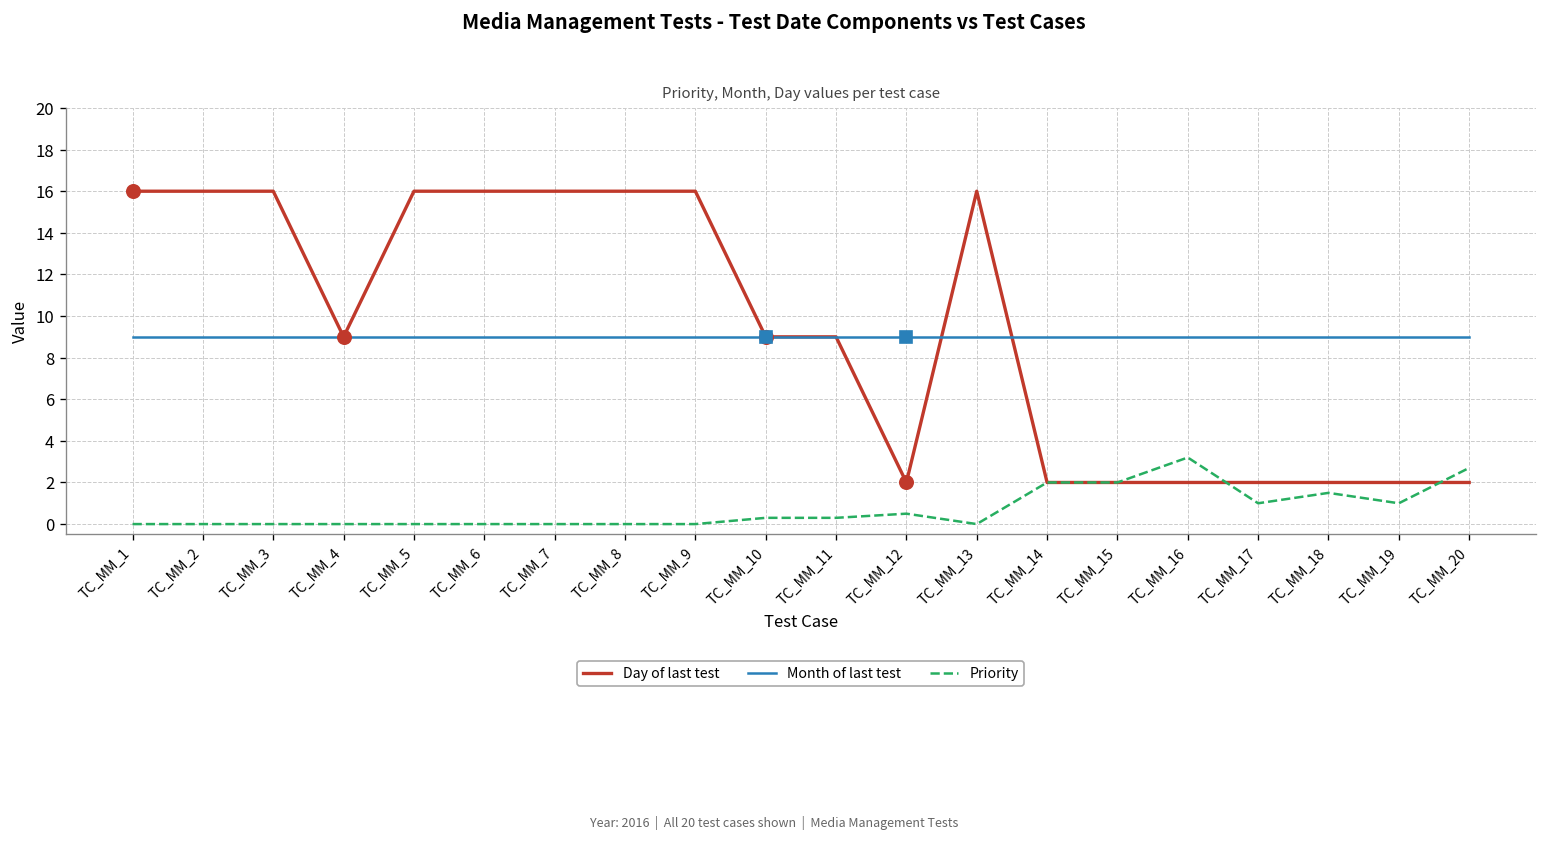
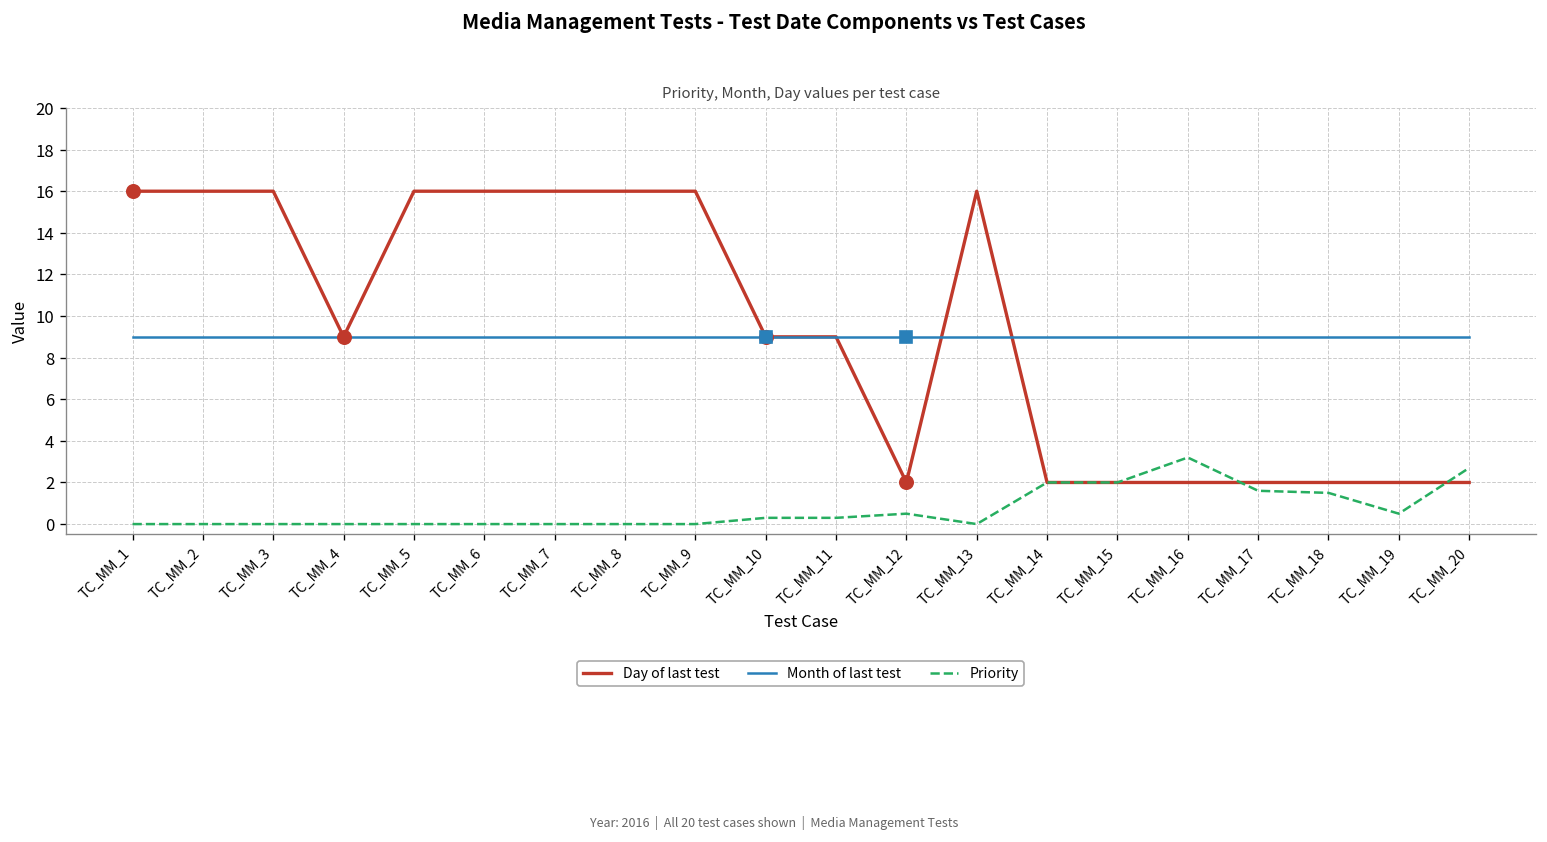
Priority, TC_MM_17: 1.0 -> 1.6
Priority, TC_MM_19: 1.0 -> 0.5
